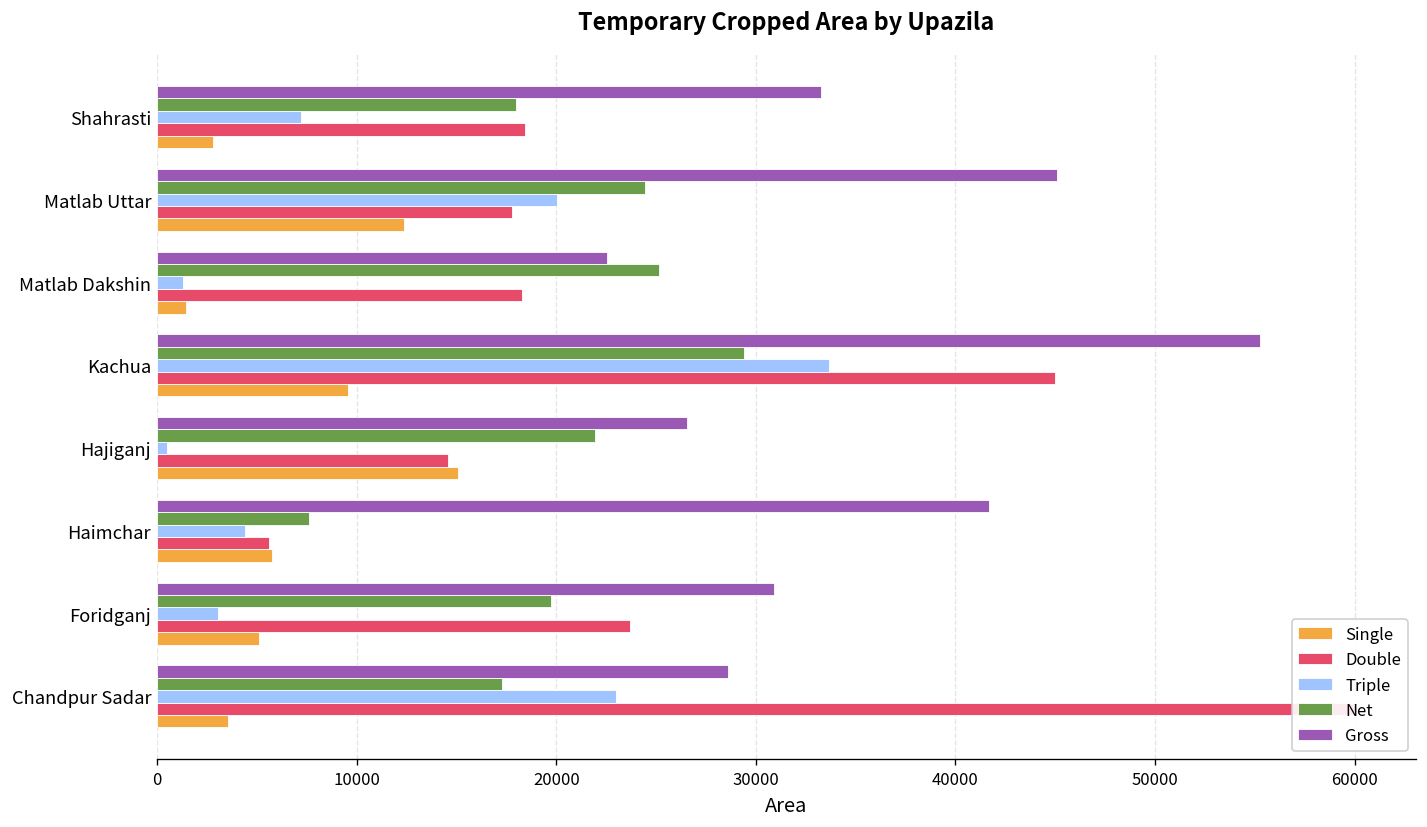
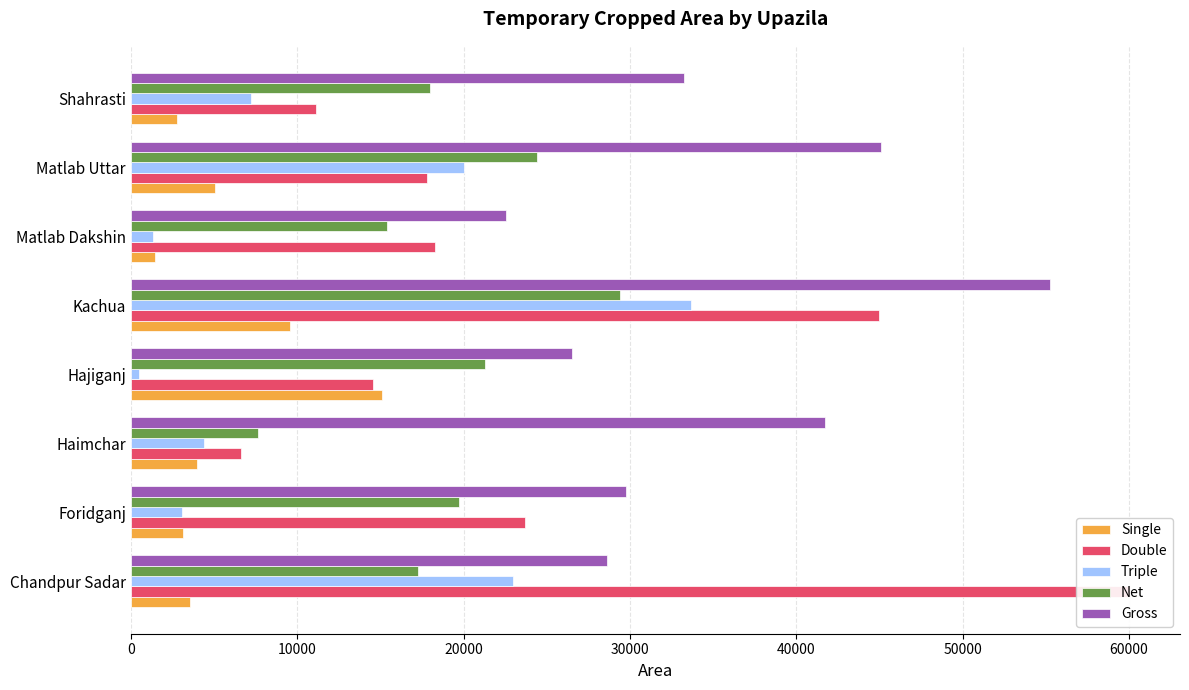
Double, Shahrasti: 18500 -> 11100
Single, Matlab Uttar: 12400 -> 5100
Net, Matlab Dakshin: 25200 -> 15400
Net, Hajiganj: 21900 -> 21300
Double, Haimchar: 5600 -> 6600
Single, Haimchar: 5700 -> 4000
Gross, Foridganj: 30900 -> 29800
Single, Foridganj: 5100 -> 3200
